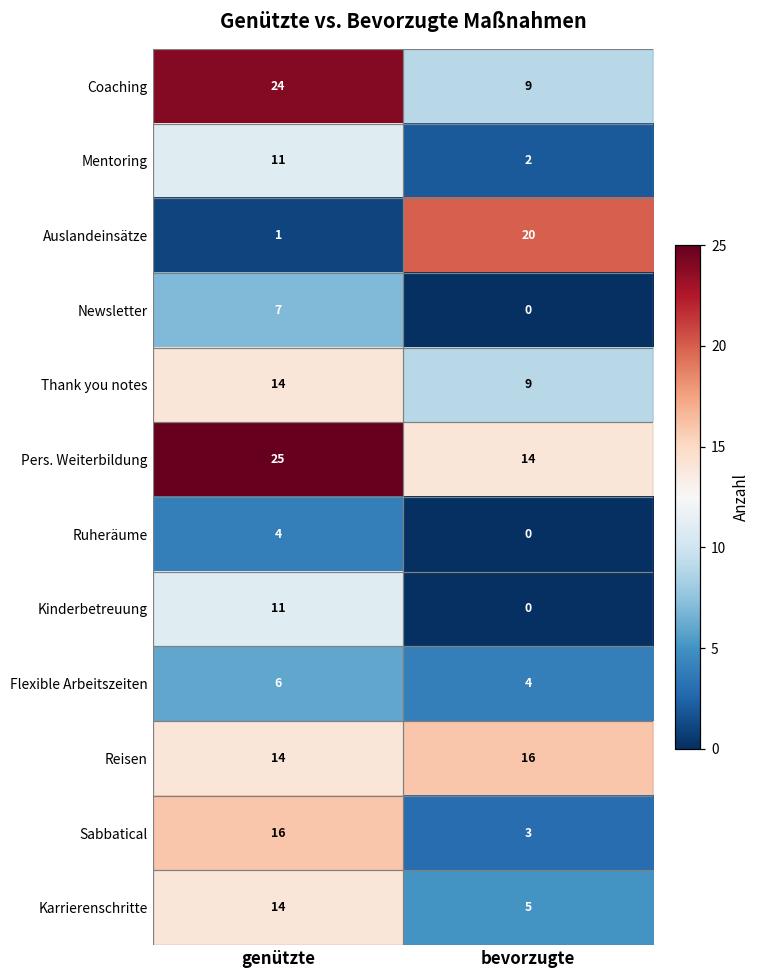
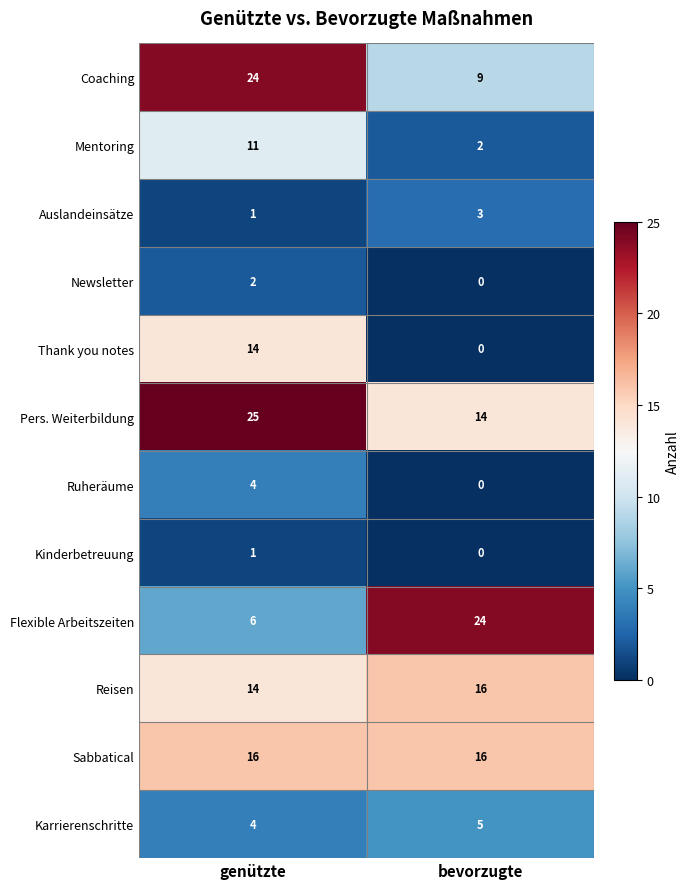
Auslandeinsätze, bevorzugte: 20 -> 3
Newsletter, genützte: 7 -> 2
Thank you notes, bevorzugte: 9 -> 0
Kinderbetreuung, genützte: 11 -> 1
Flexible Arbeitszeiten, bevorzugte: 4 -> 24
Sabbatical, bevorzugte: 3 -> 16
Karrierenschritte, genützte: 14 -> 4
